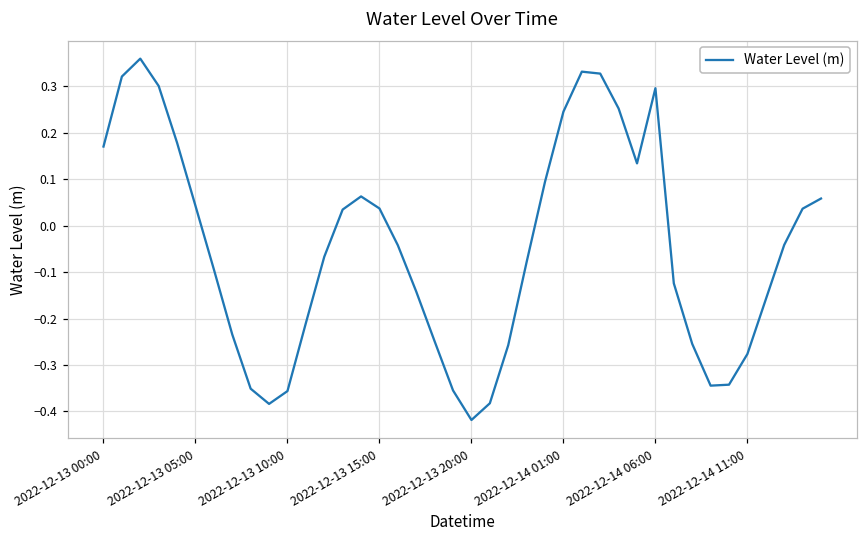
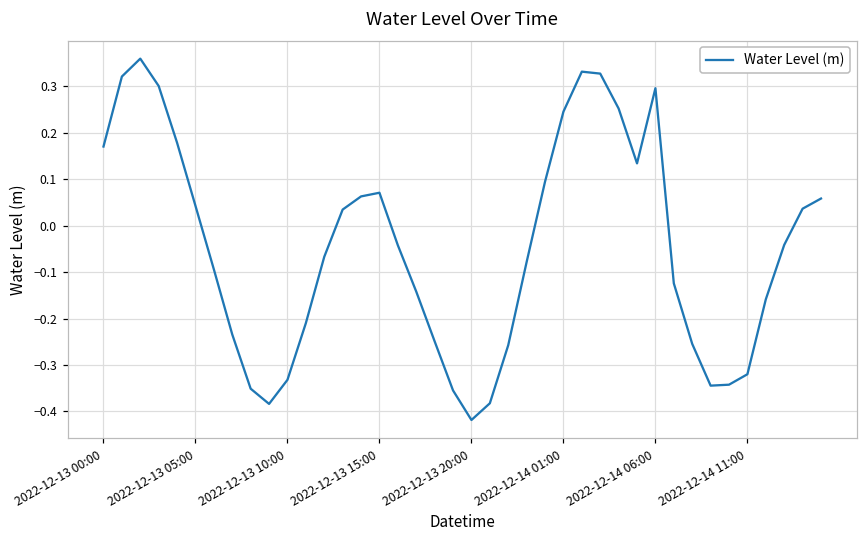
2022-12-13 10:00: -0.36 -> -0.33
2022-12-13 15:00: 0.04 -> 0.07
2022-12-14 11:00: -0.28 -> -0.32
